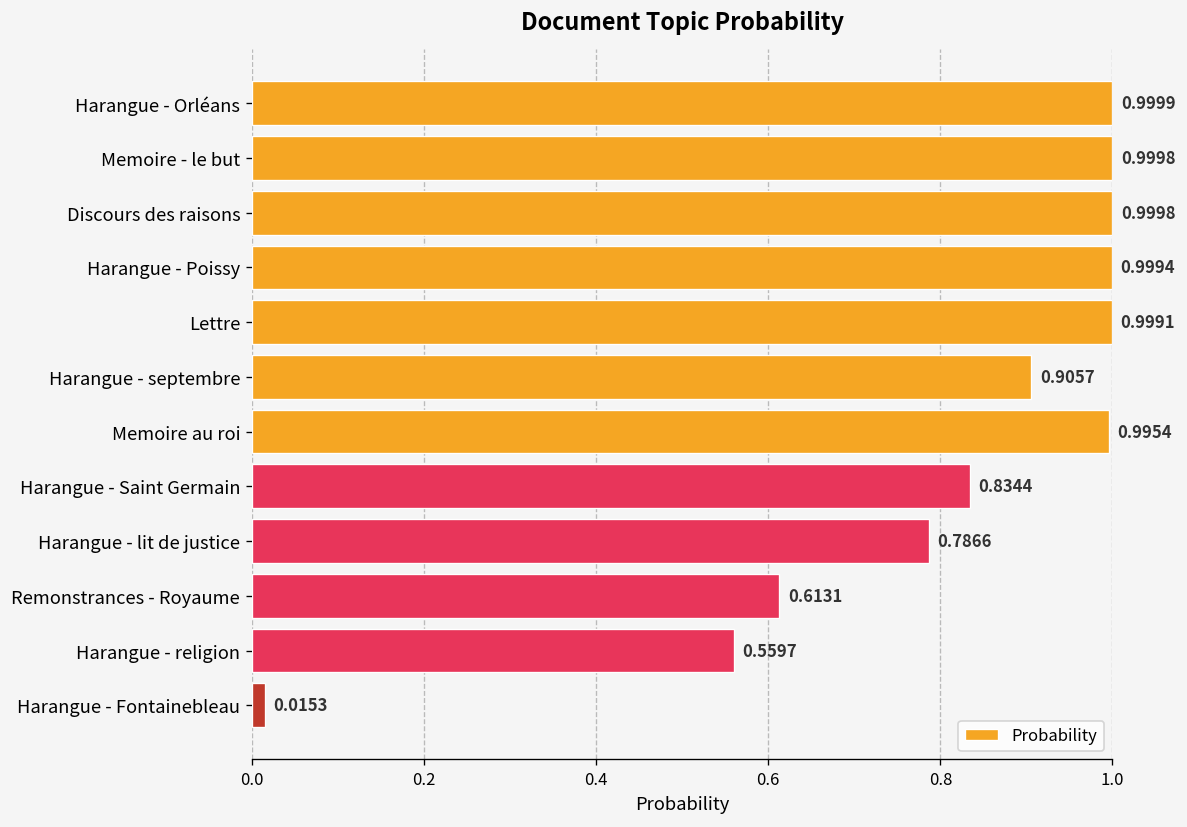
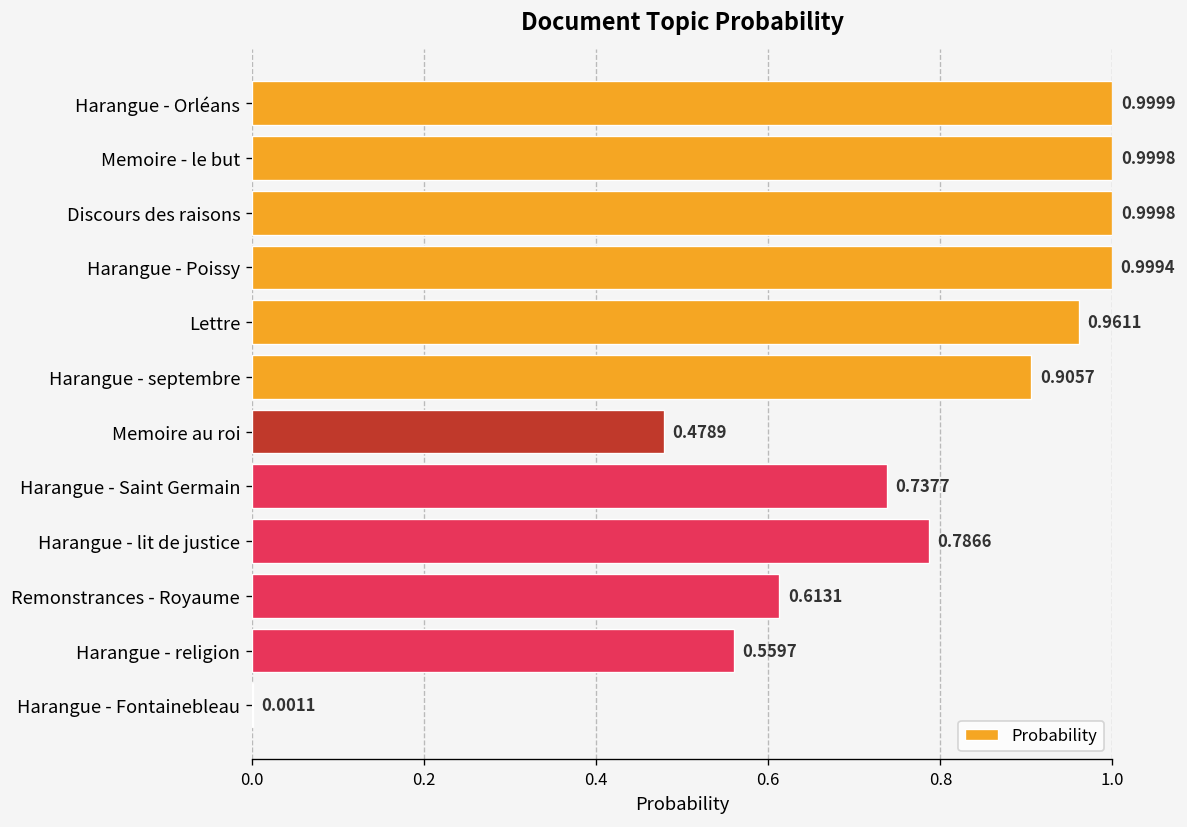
Lettre: 0.9991 -> 0.9611
Memoire au roi: 0.9954 -> 0.4789
Harangue - Saint Germain: 0.8344 -> 0.7377
Harangue - Fontainebleau: 0.0153 -> 0.0011
